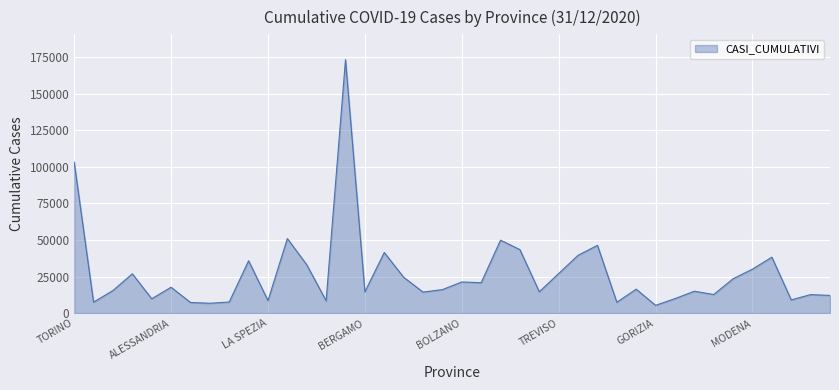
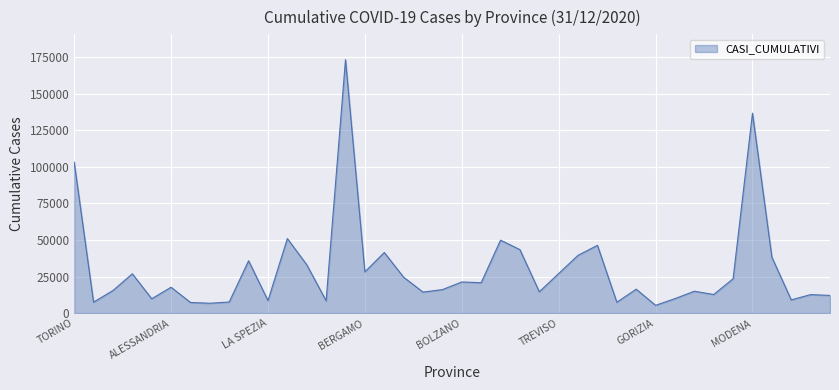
BERGAMO: 15000 -> 28000
MODENA: 30000 -> 137000
